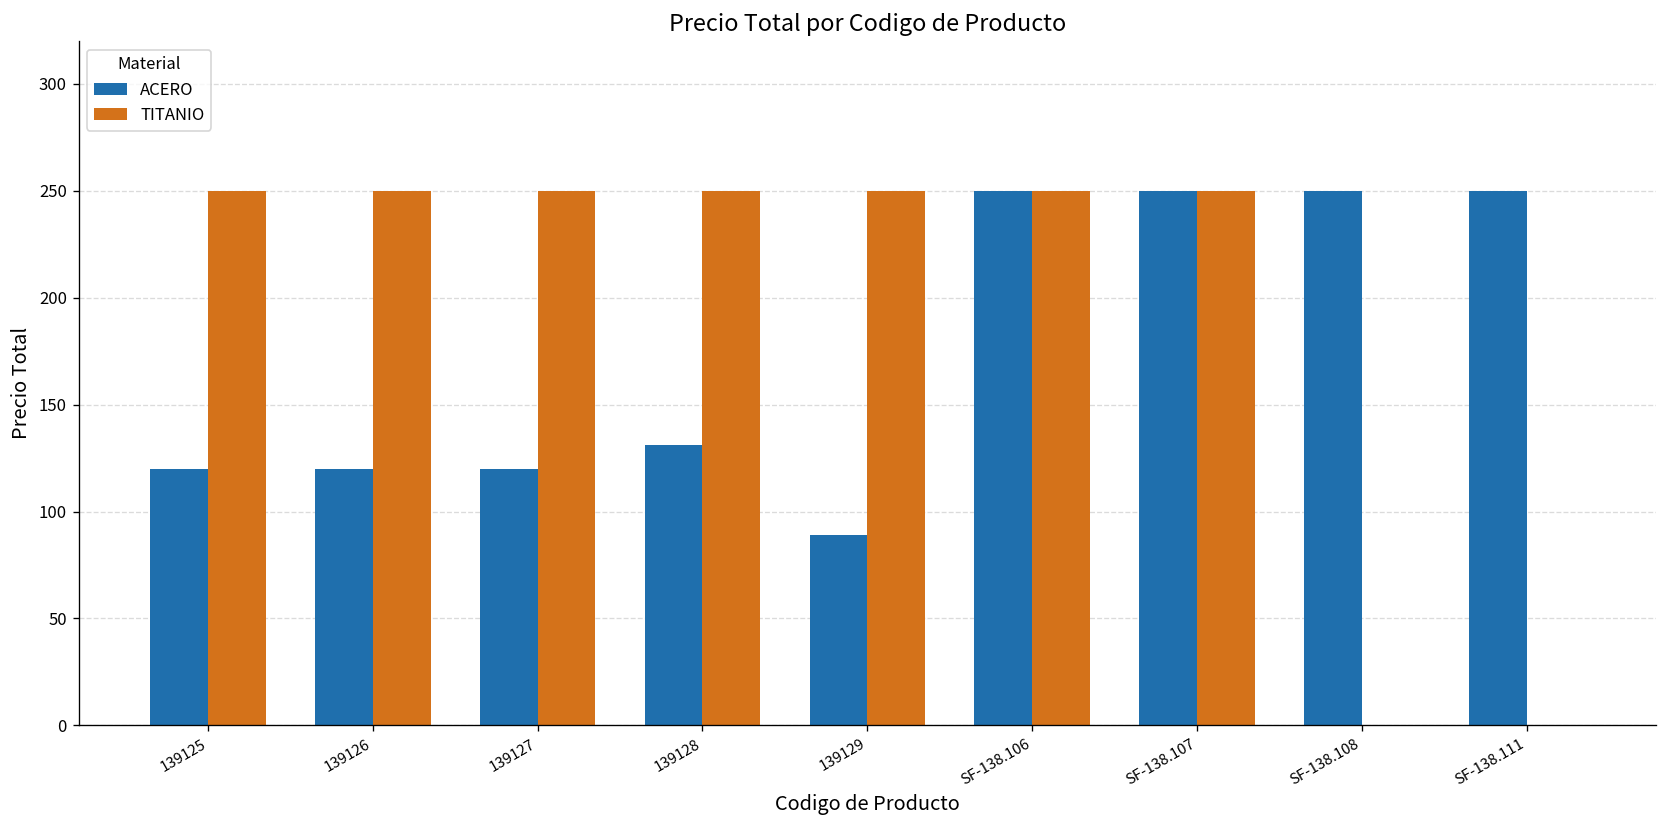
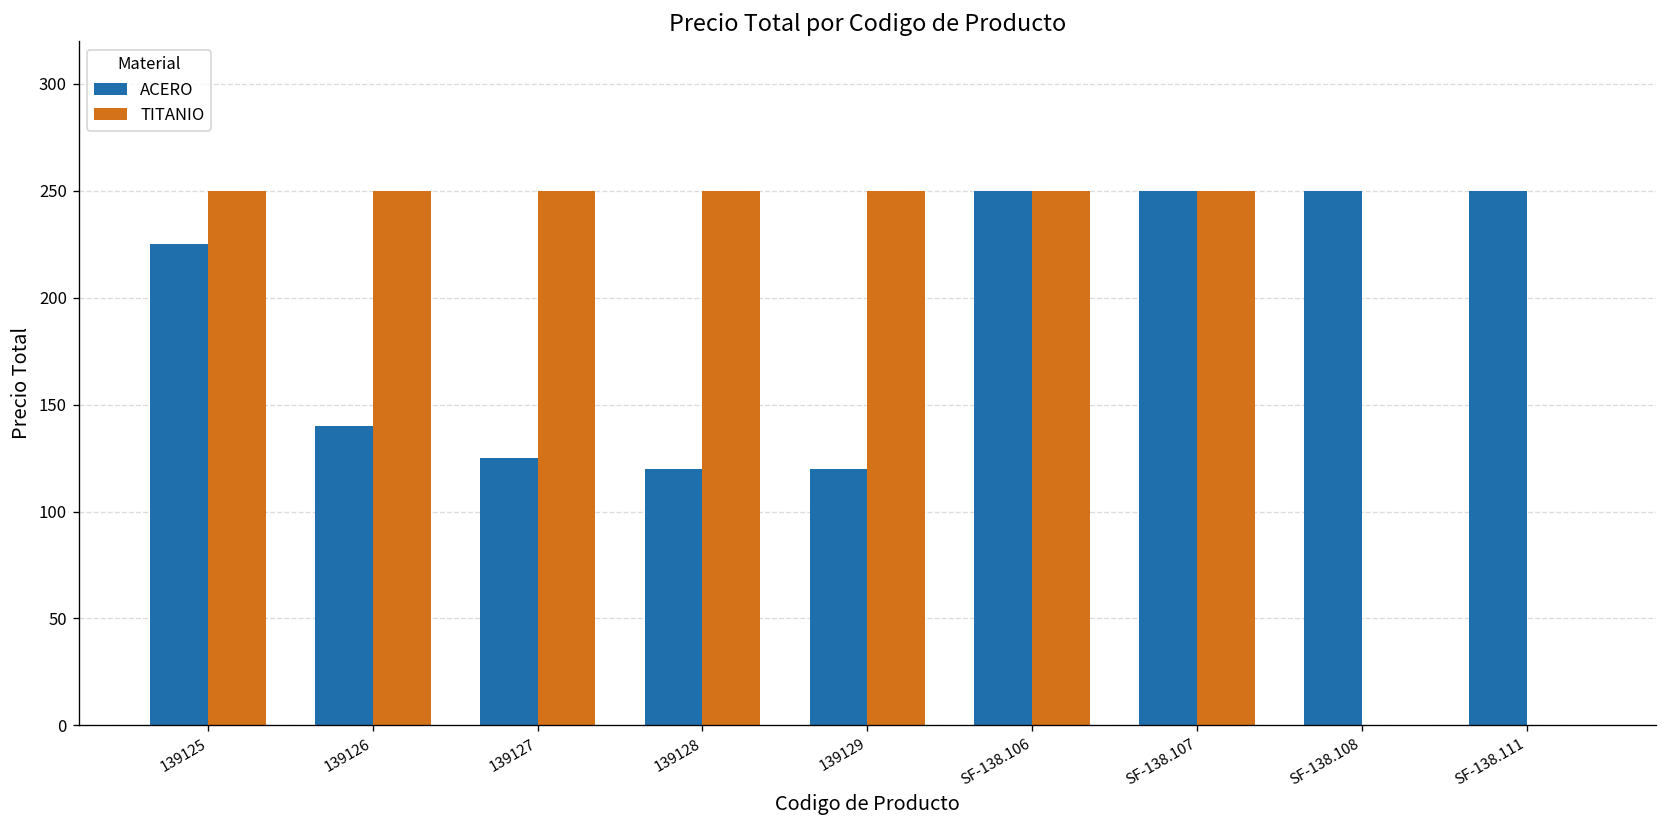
ACERO, 139125: 120 -> 225
ACERO, 139126: 120 -> 140
ACERO, 139127: 120 -> 125
ACERO, 139128: 131 -> 120
ACERO, 139129: 89 -> 120
